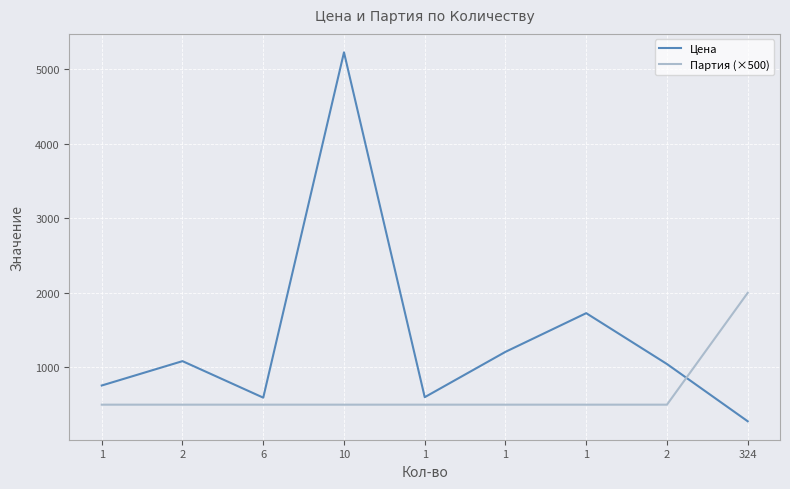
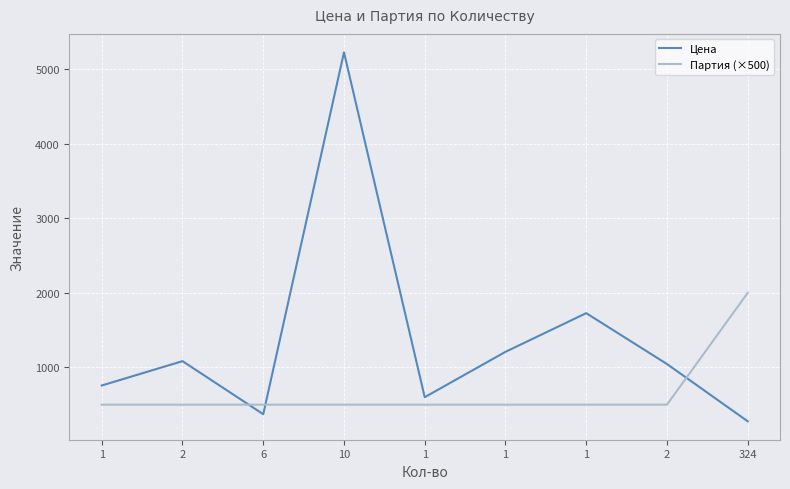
Цена, 6: 600 -> 400
